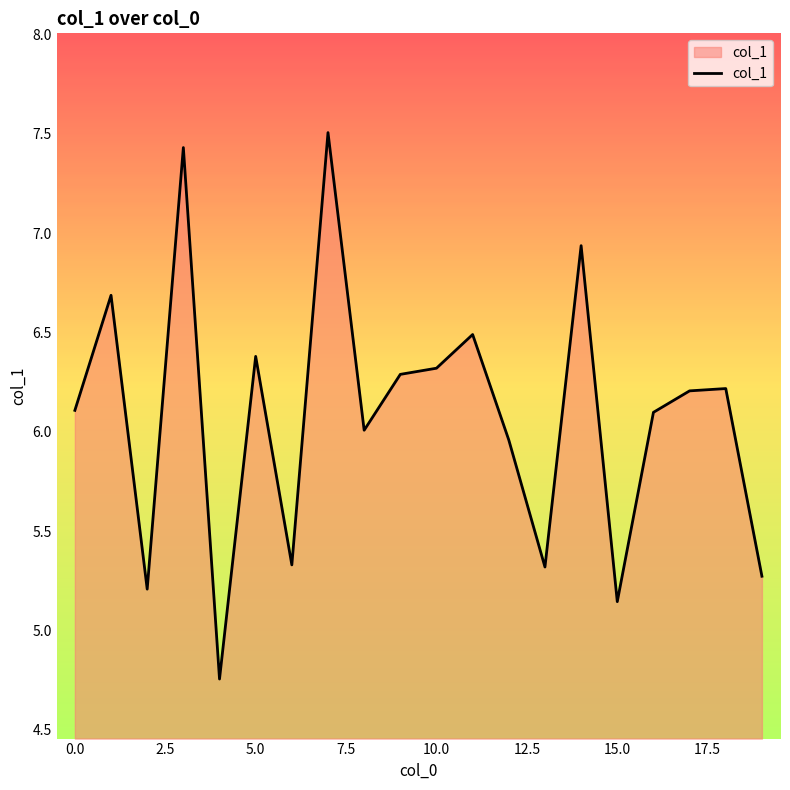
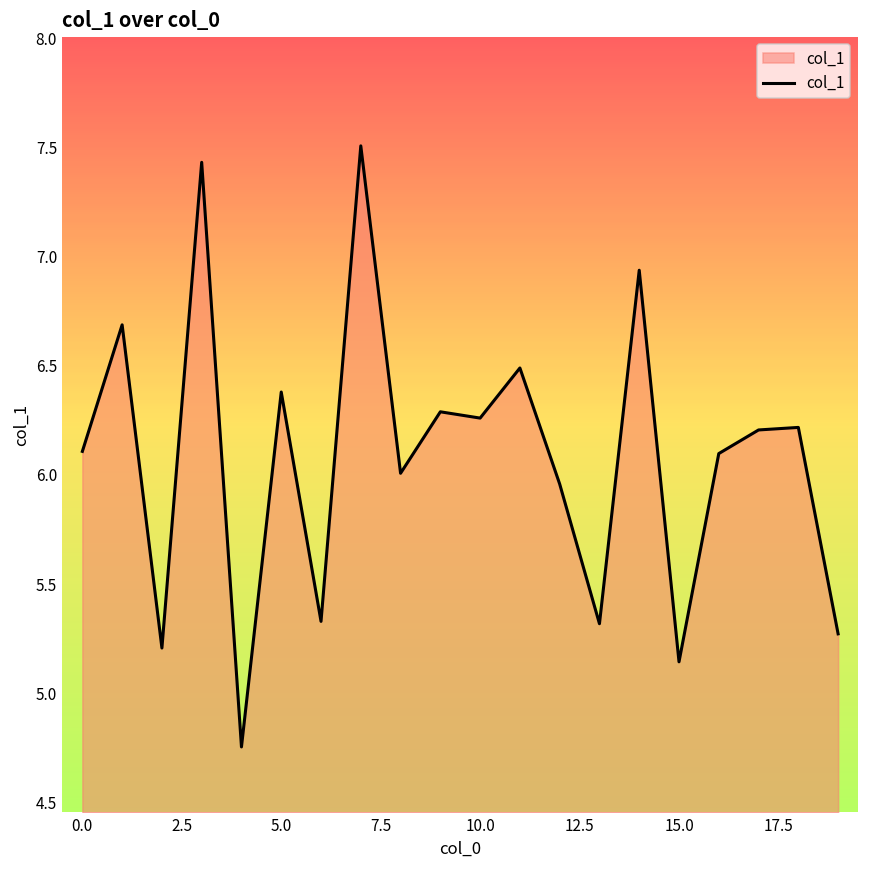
10.0: 6.32 -> 6.26
